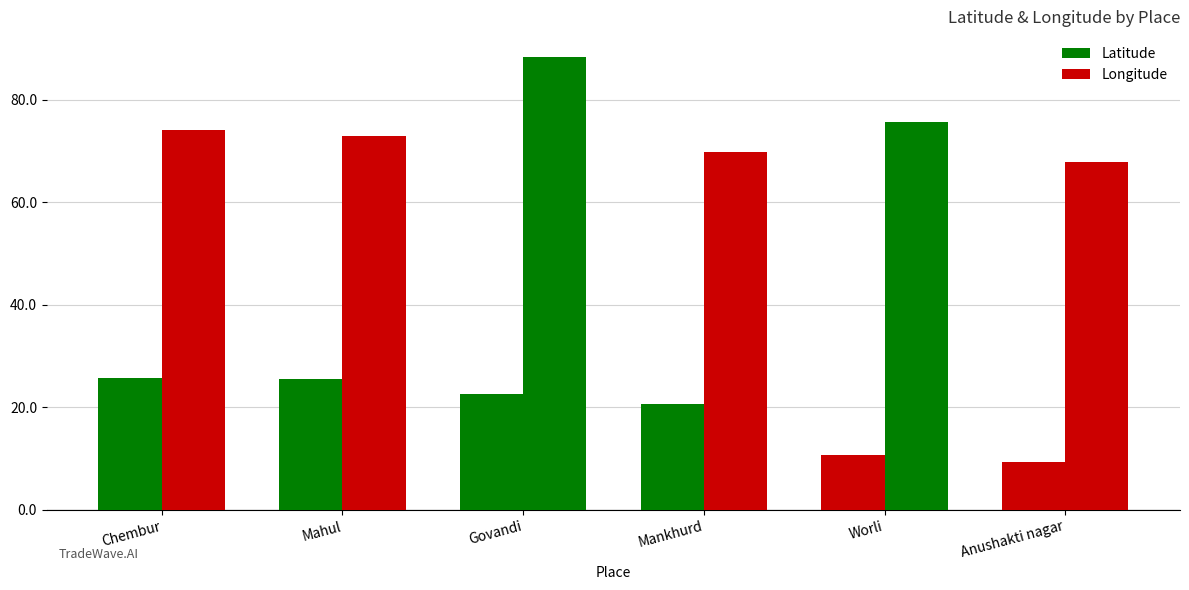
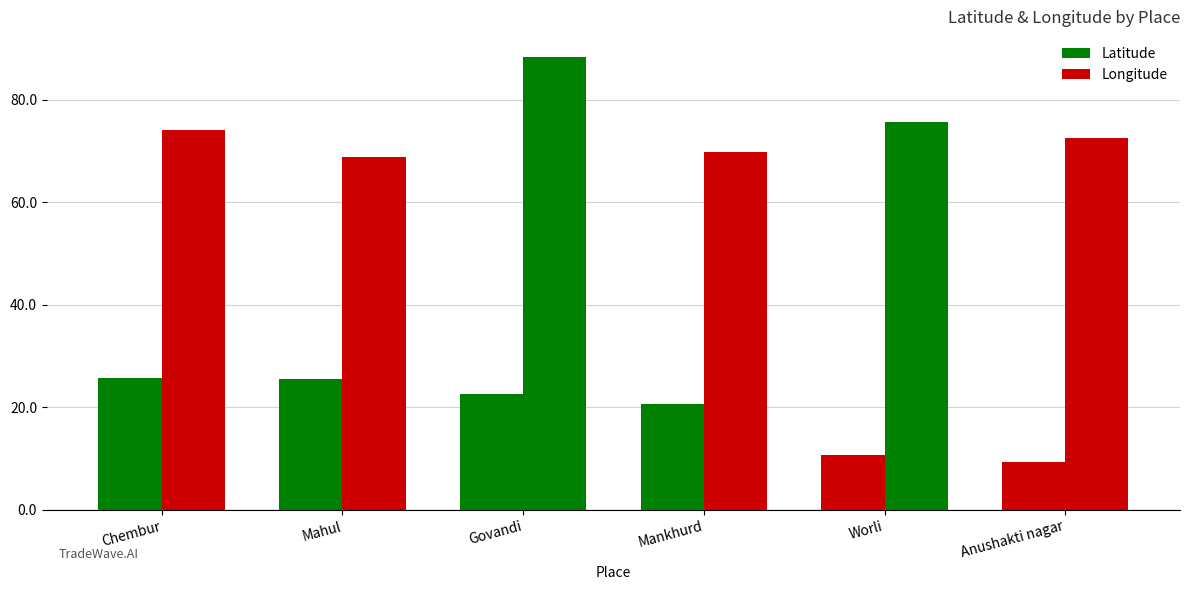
Longitude, Mahul: 73 -> 69
Longitude, Anushakti nagar: 68 -> 73
